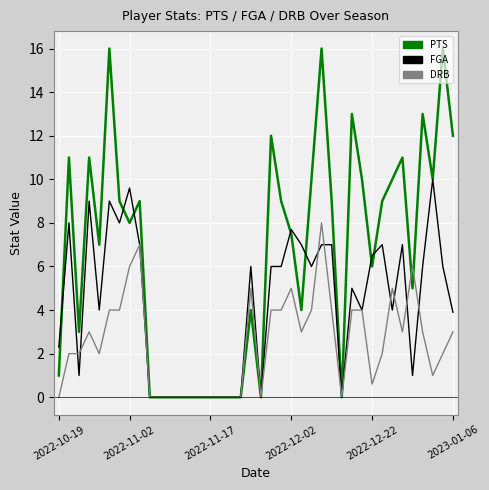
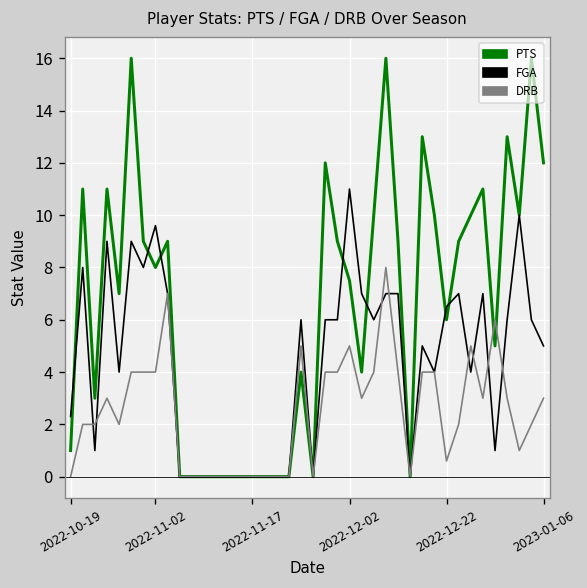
DRB, 2022-11-02: 6 -> 4
FGA, 2022-12-02: 7.7 -> 11.0
FGA, 2023-01-06: 3.9 -> 5.0
